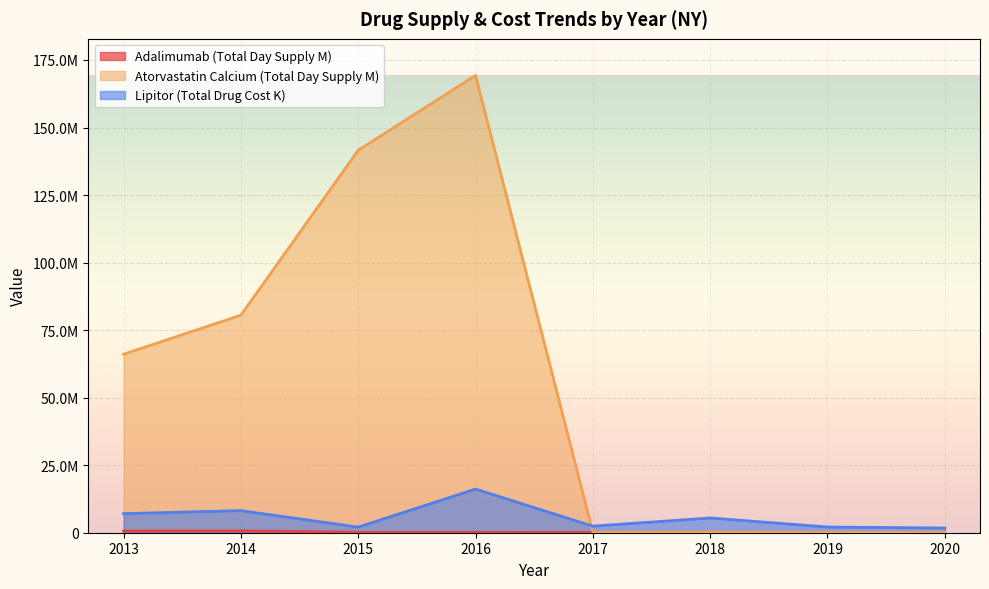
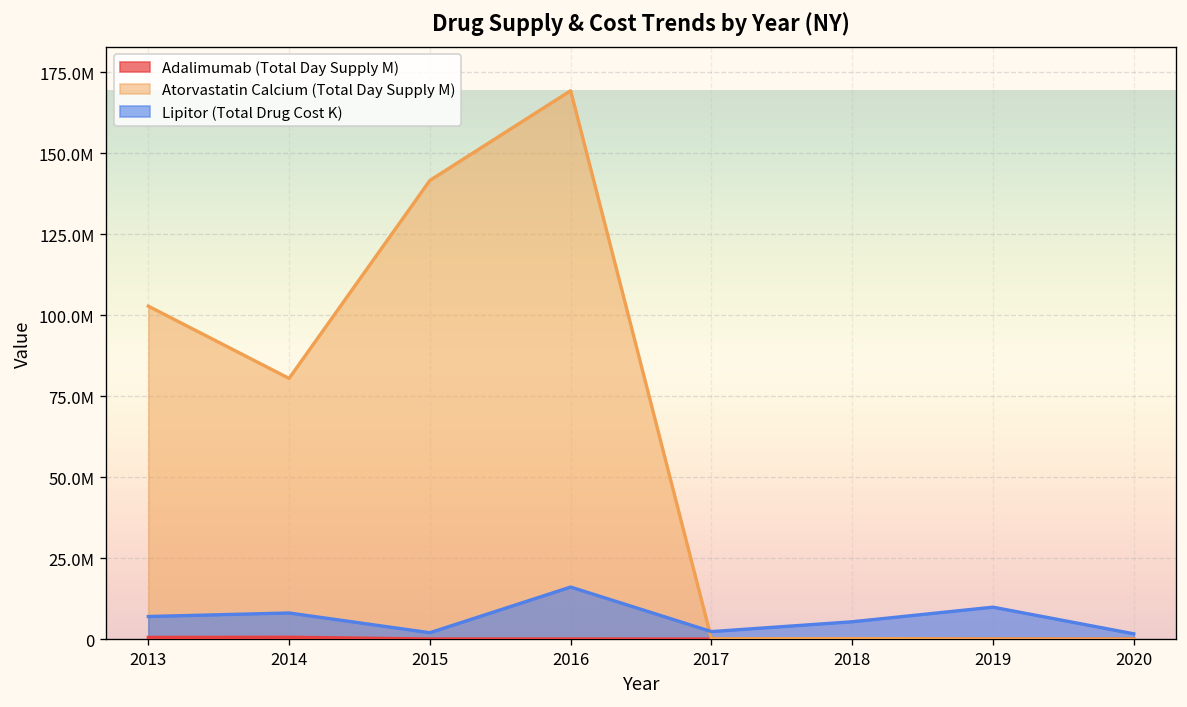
Atorvastatin Calcium (Total Day Supply M), 2013: 66000000 -> 103000000
Lipitor (Total Drug Cost K), 2019: 2000000 -> 10000000
